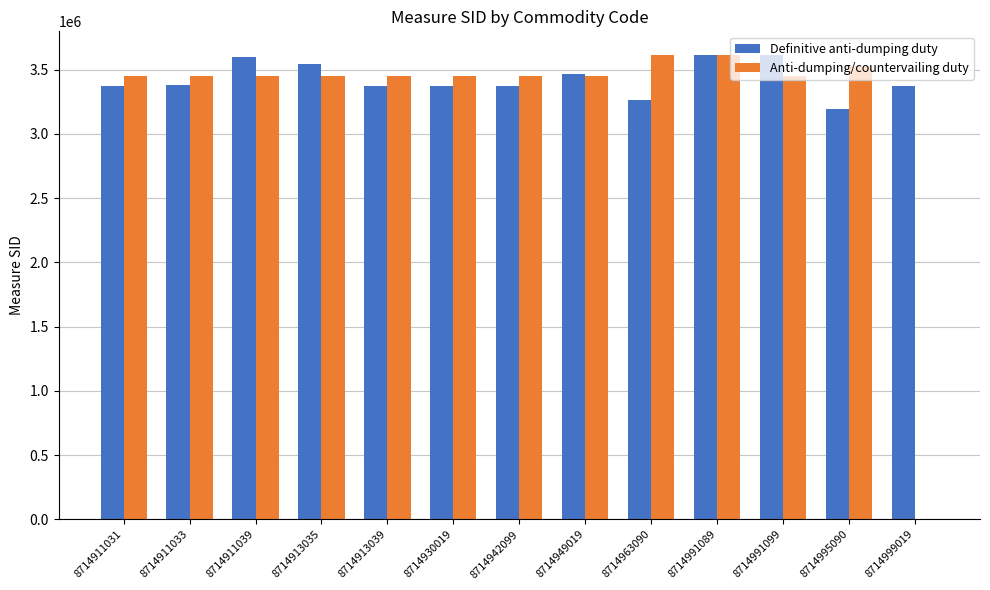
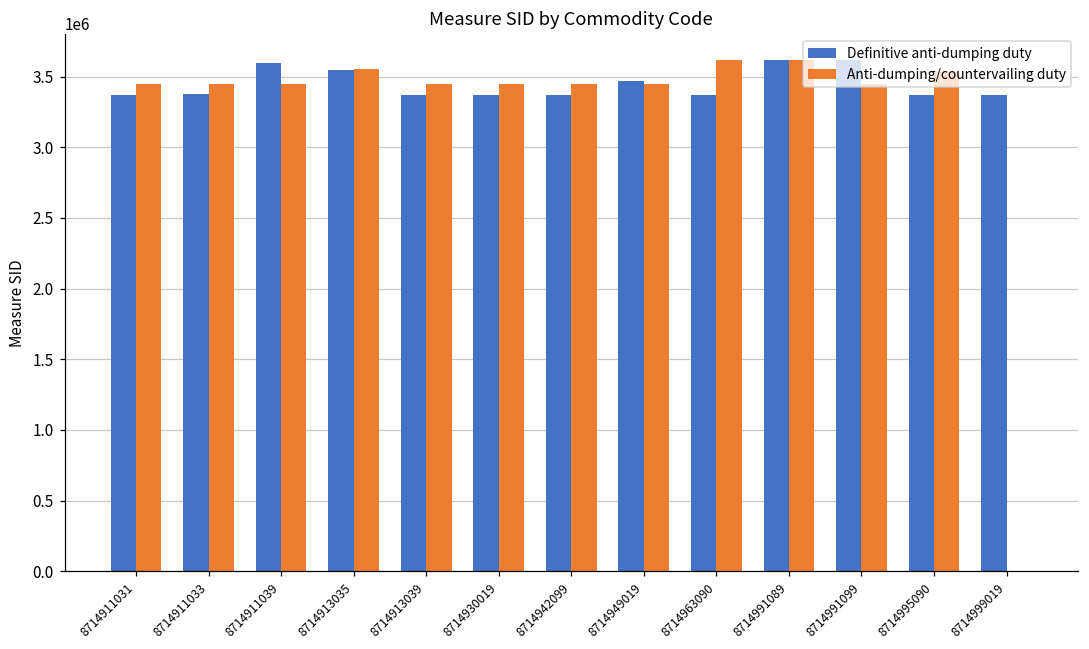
Anti-dumping/countervailing duty, 8714913035: 3450000 -> 3560000
Definitive anti-dumping duty, 8714963090: 3270000 -> 3370000
Definitive anti-dumping duty, 8714995090: 3200000 -> 3370000
